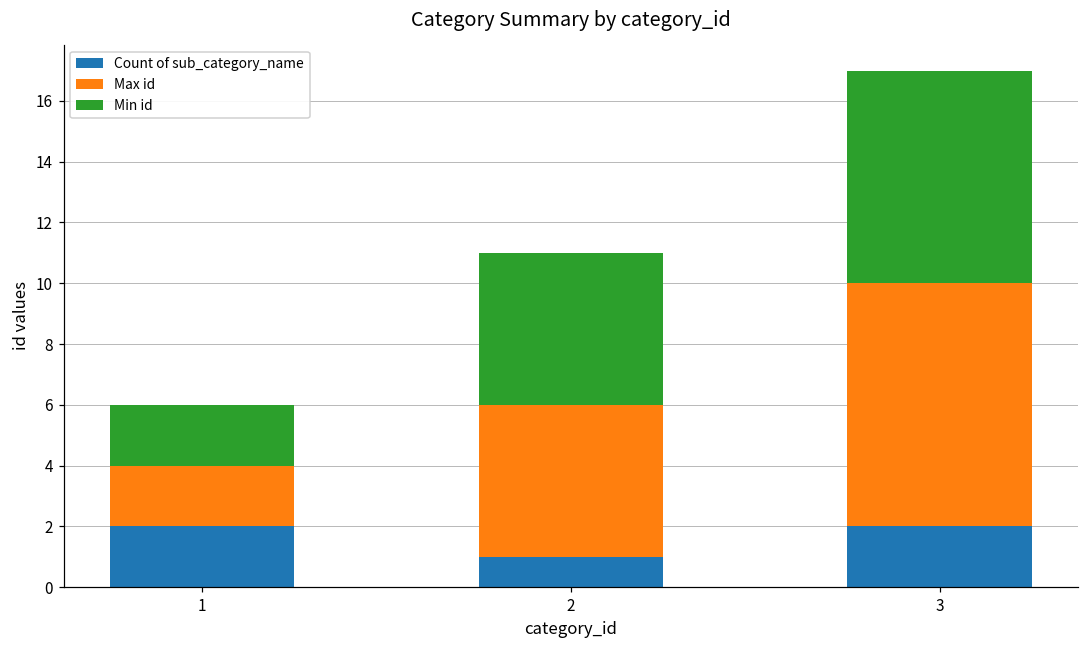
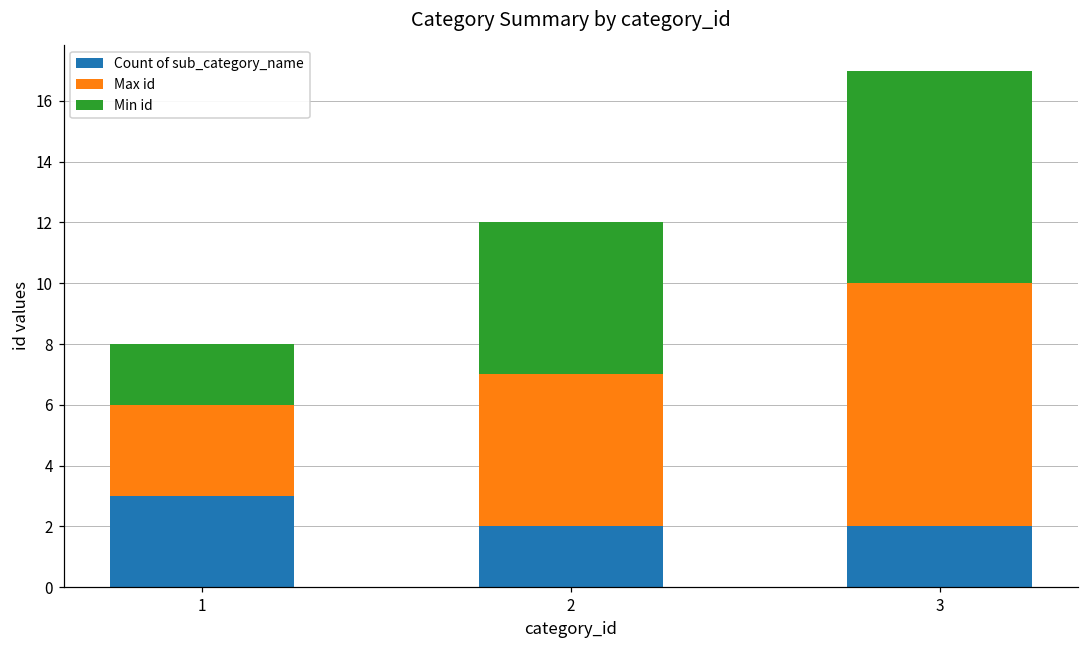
Count of sub_category_name, 1: 2 -> 3
Max id, 1: 2 -> 3
Count of sub_category_name, 2: 1 -> 2
